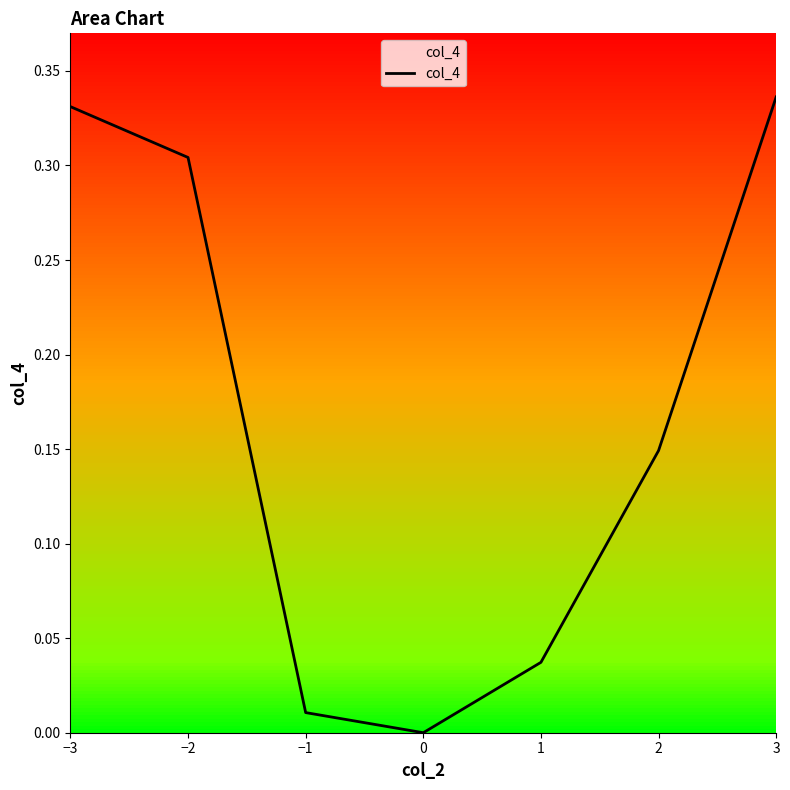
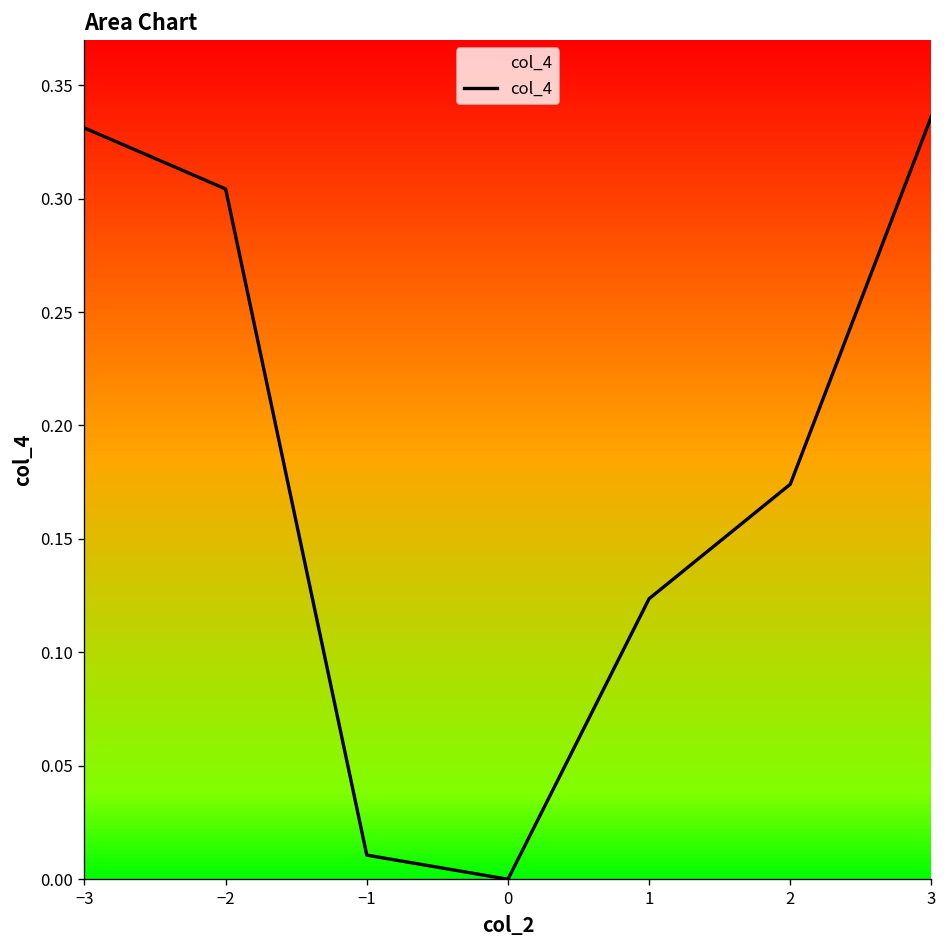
col_4, 1: 0.037 -> 0.124
col_4, 2: 0.149 -> 0.174
